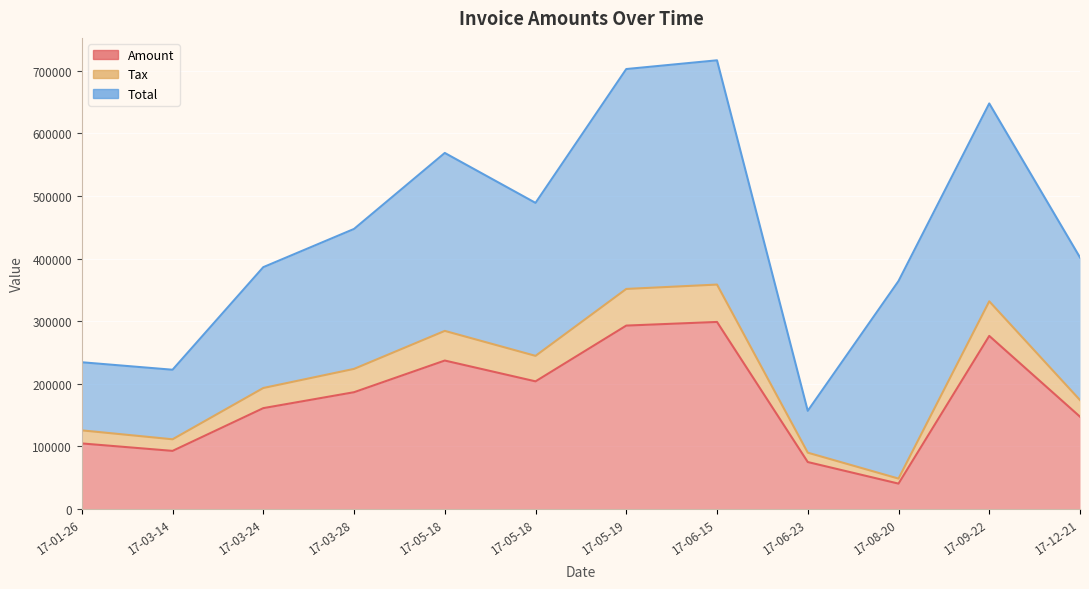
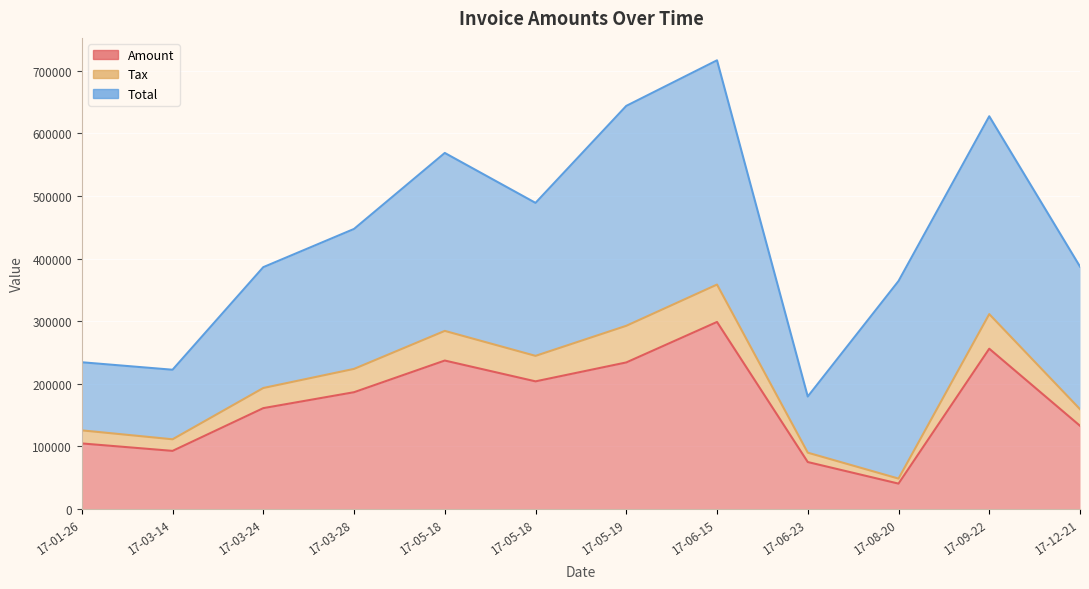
Amount, 17-05-19: 290000 -> 230000
Total, 17-06-23: 70000 -> 90000
Amount, 17-09-22: 280000 -> 260000
Amount, 17-12-21: 150000 -> 130000
